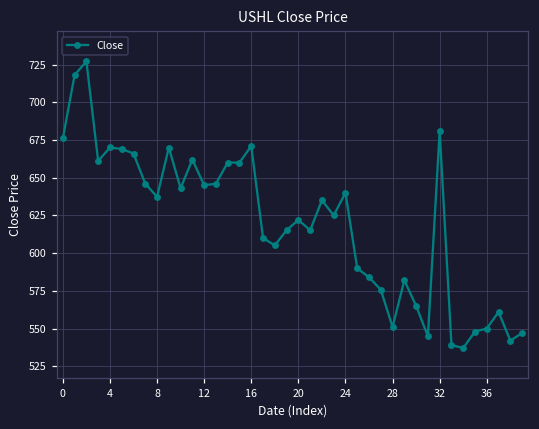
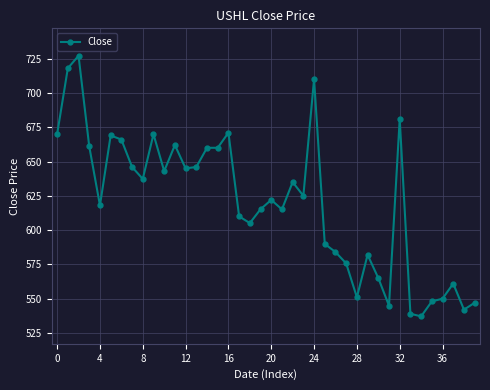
0: 676 -> 670
4: 670 -> 618
24: 640 -> 710
